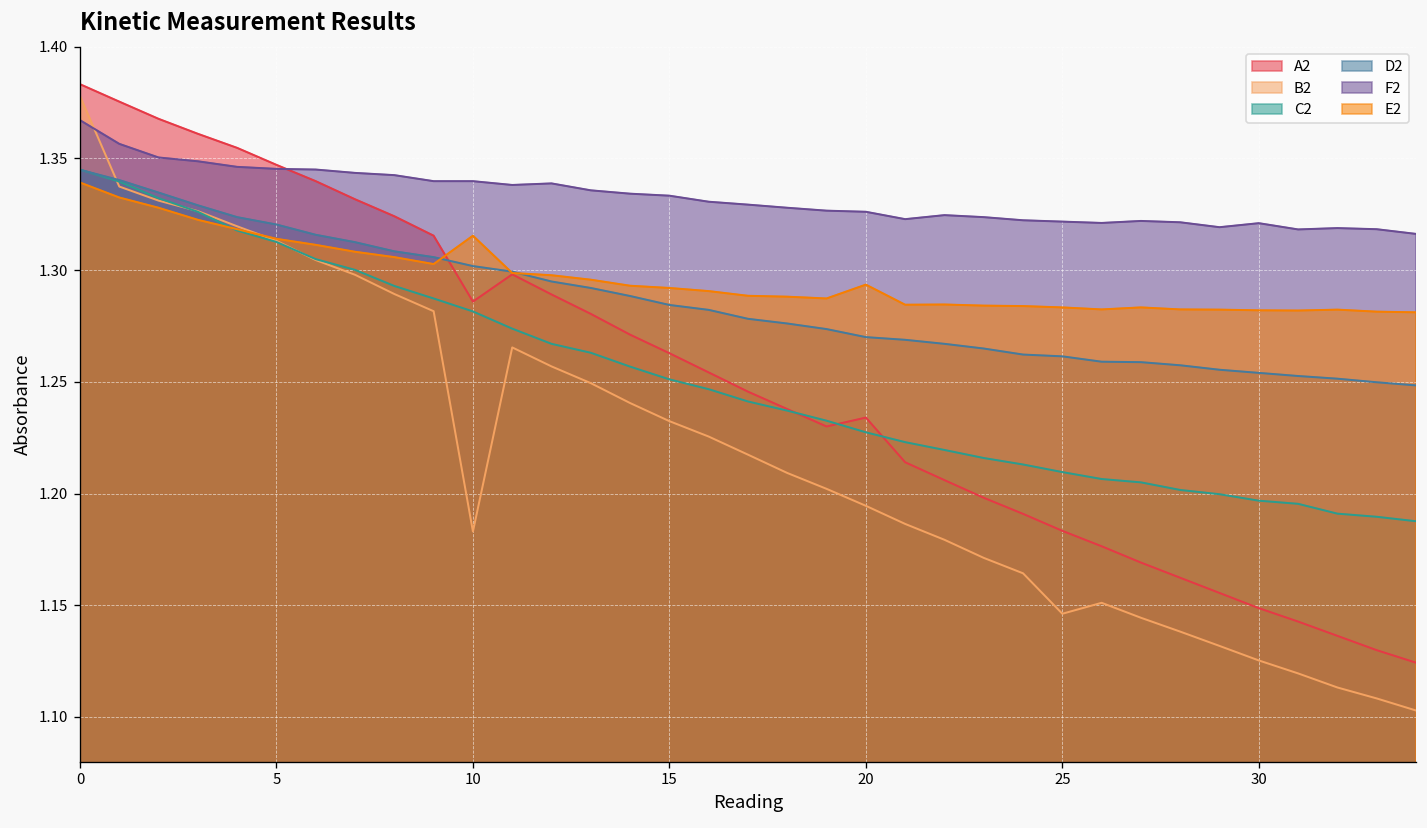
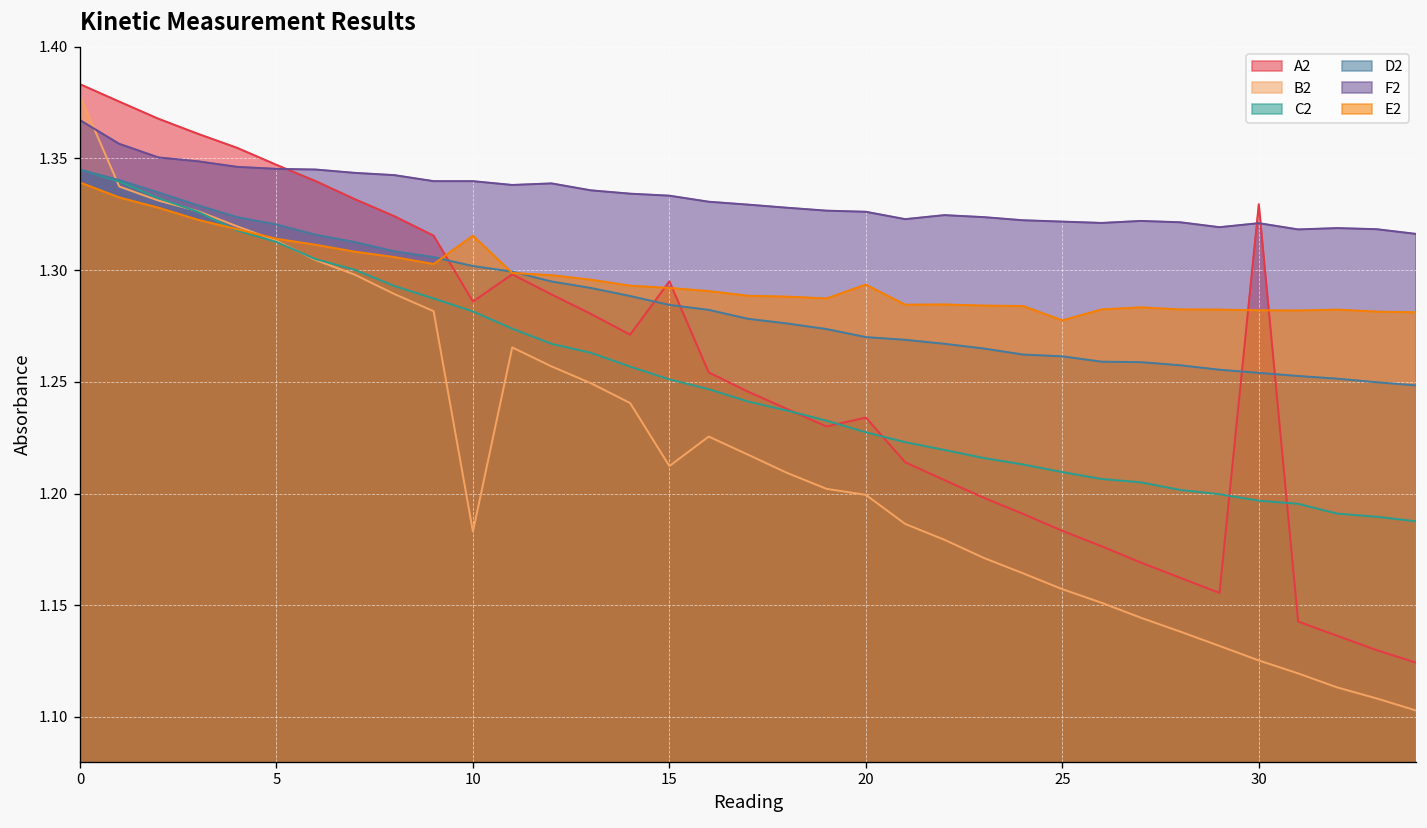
A2, 15: 1.263 -> 1.295
B2, 15: 1.232 -> 1.212
B2, 20: 1.195 -> 1.199
B2, 25: 1.146 -> 1.157
E2, 25: 1.283 -> 1.278
A2, 30: 1.149 -> 1.330
